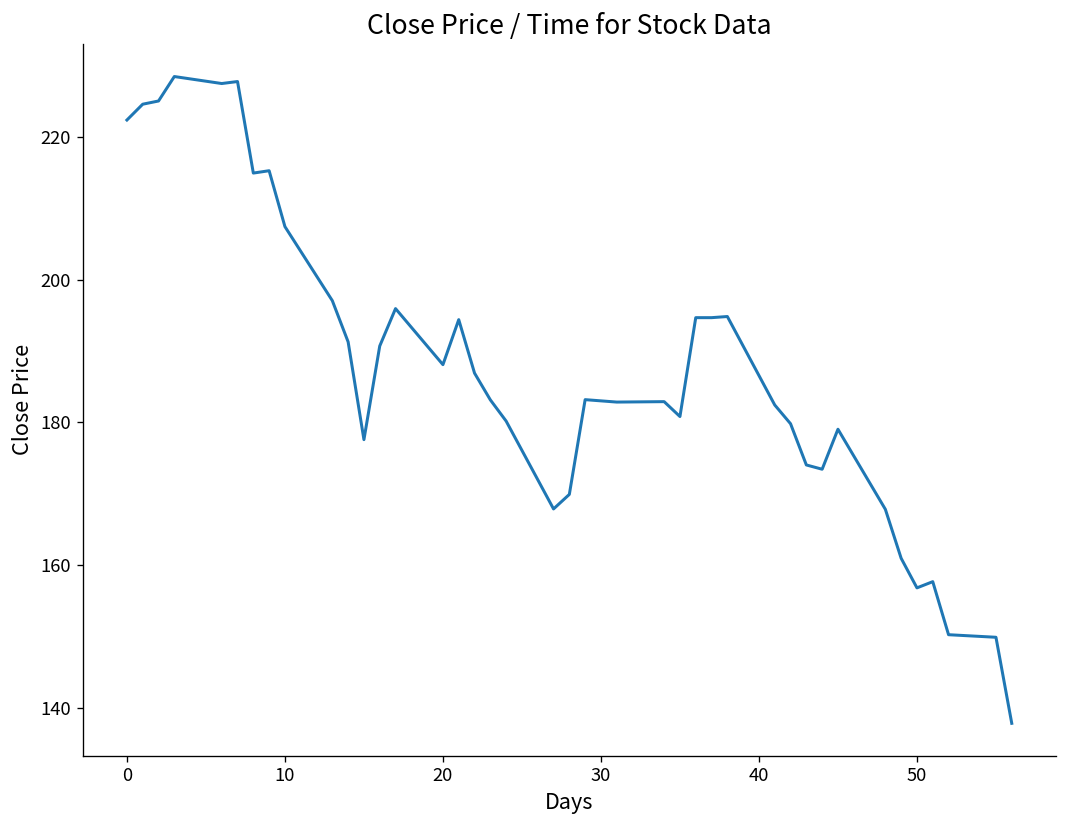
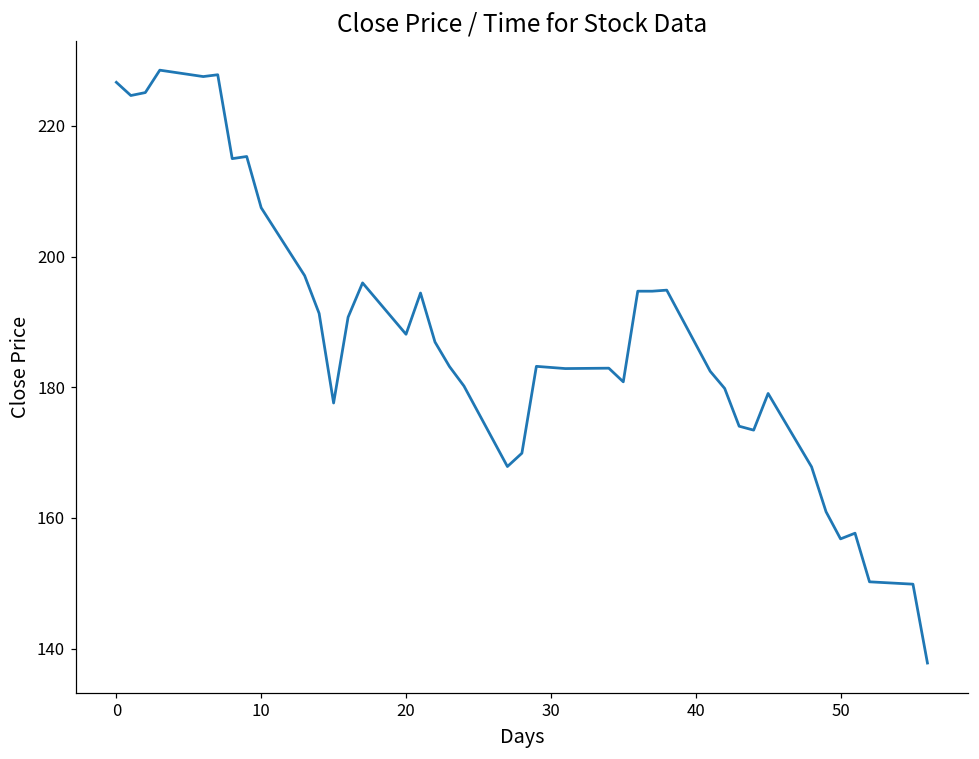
0: 222 -> 227
